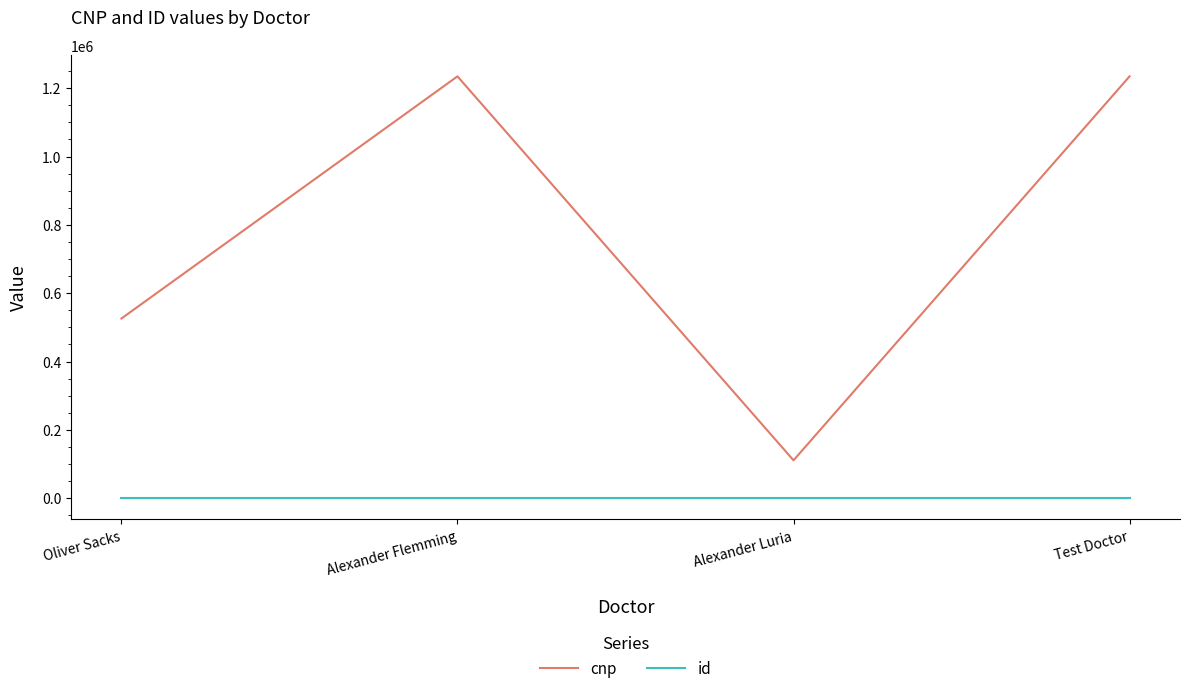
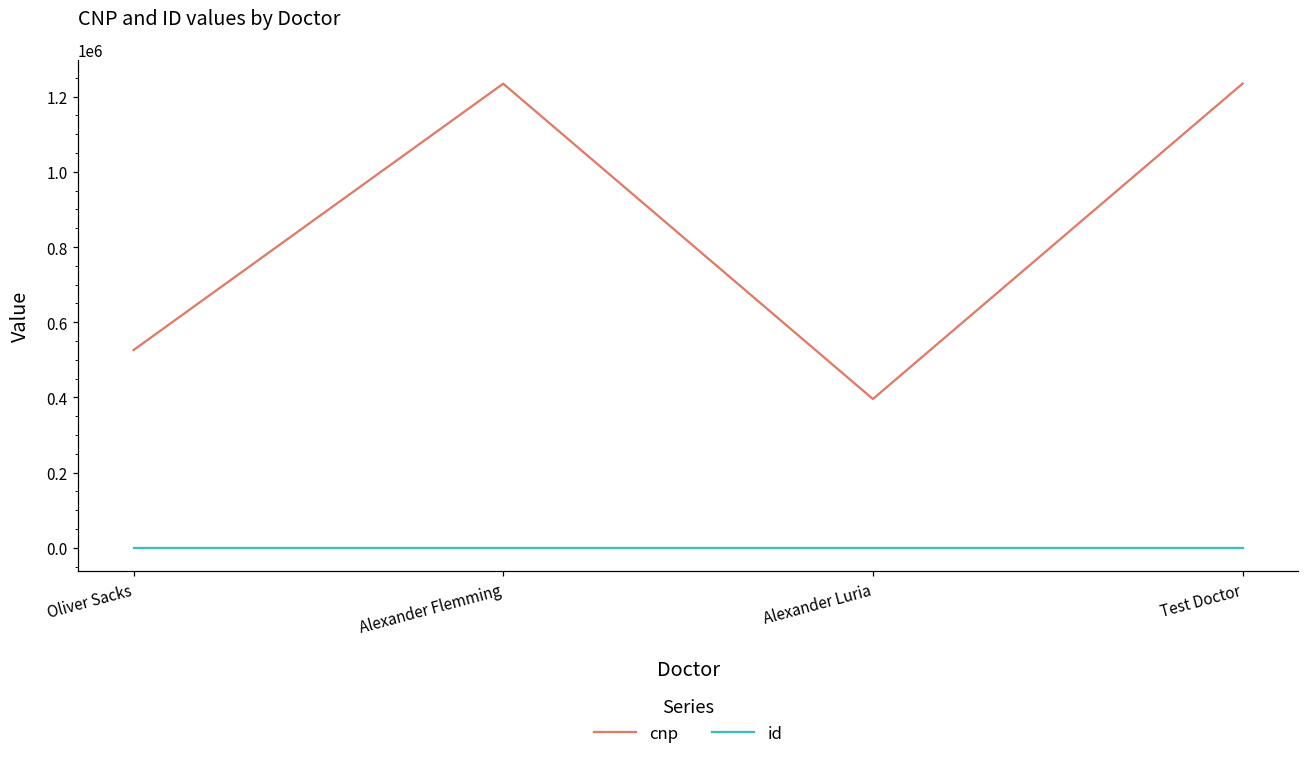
cnp, Alexander Luria: 110000 -> 400000
